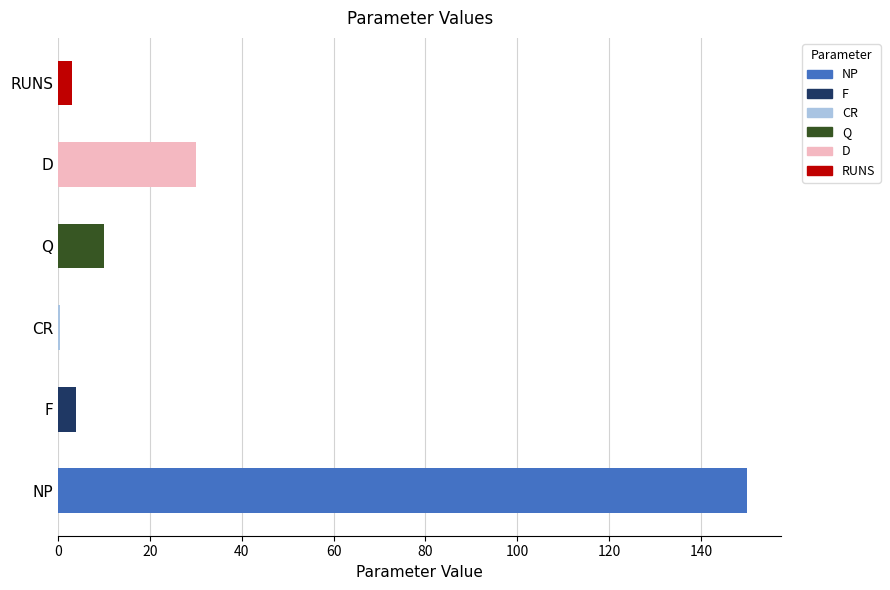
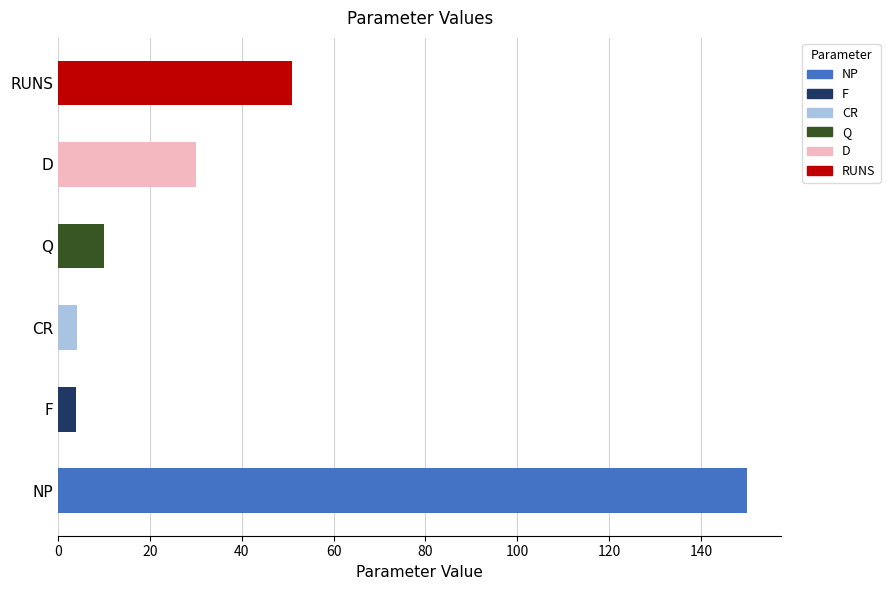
RUNS: 3 -> 51
CR: 1 -> 4
